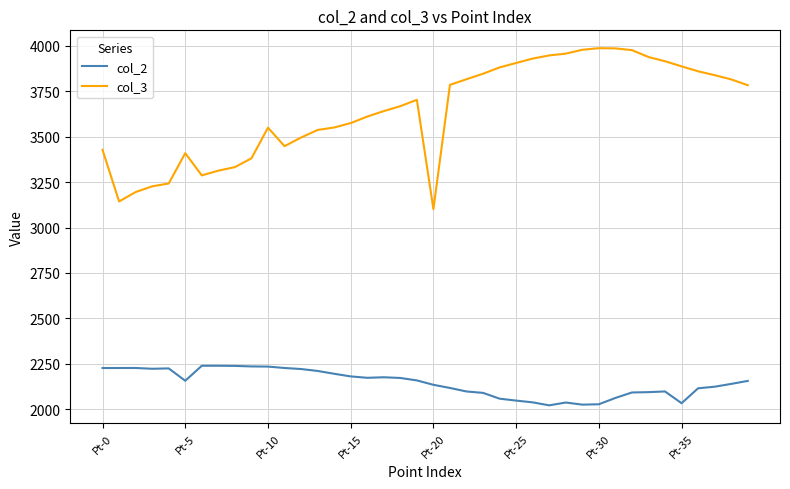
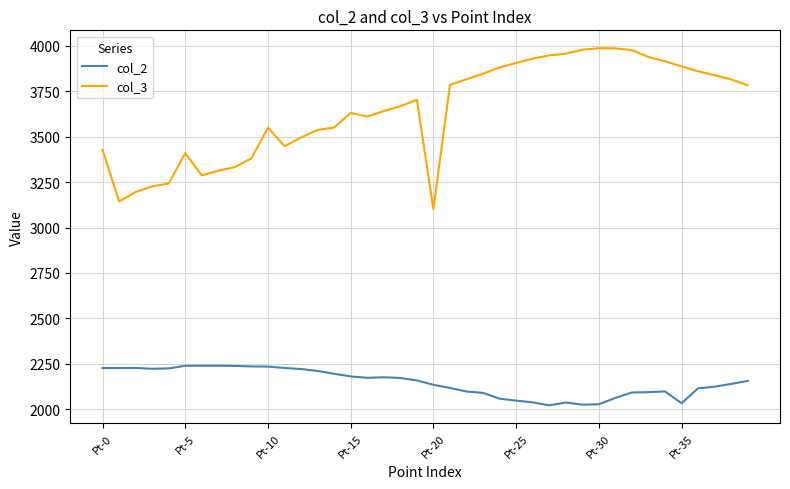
col_2, Pt-5: 2160 -> 2240
col_3, Pt-15: 3580 -> 3630
